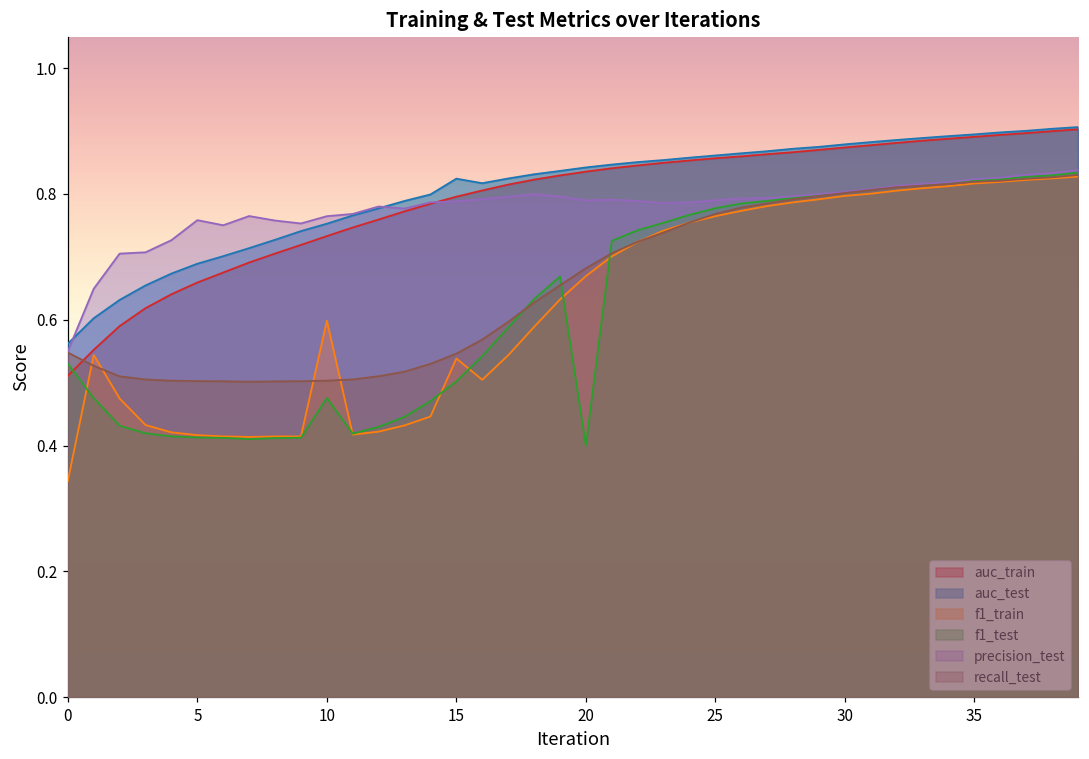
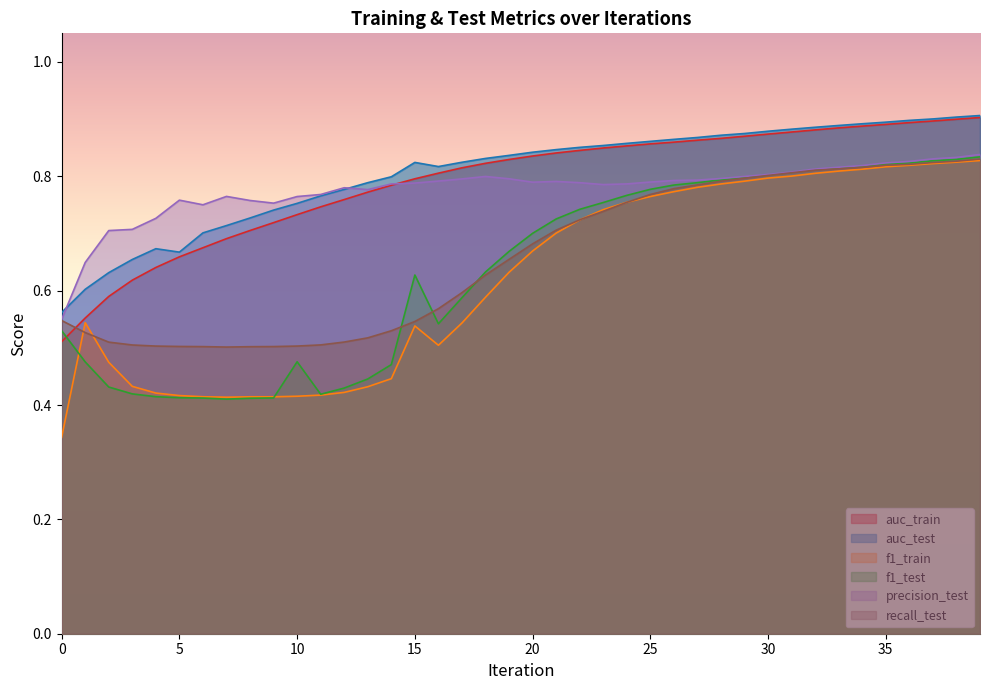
auc_test, 5: 0.69 -> 0.67
f1_train, 10: 0.60 -> 0.42
f1_test, 15: 0.50 -> 0.63
f1_test, 20: 0.40 -> 0.70
